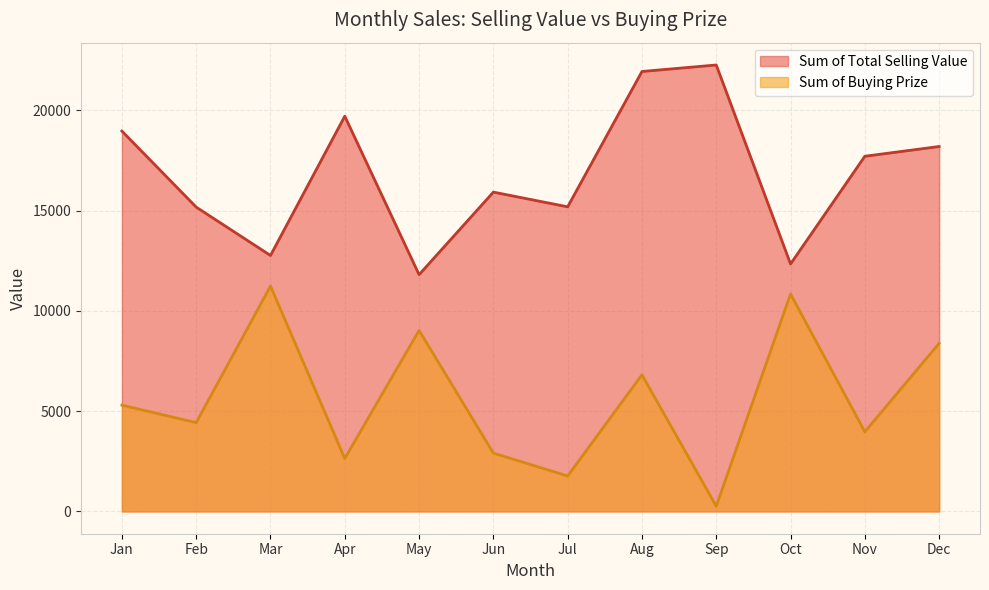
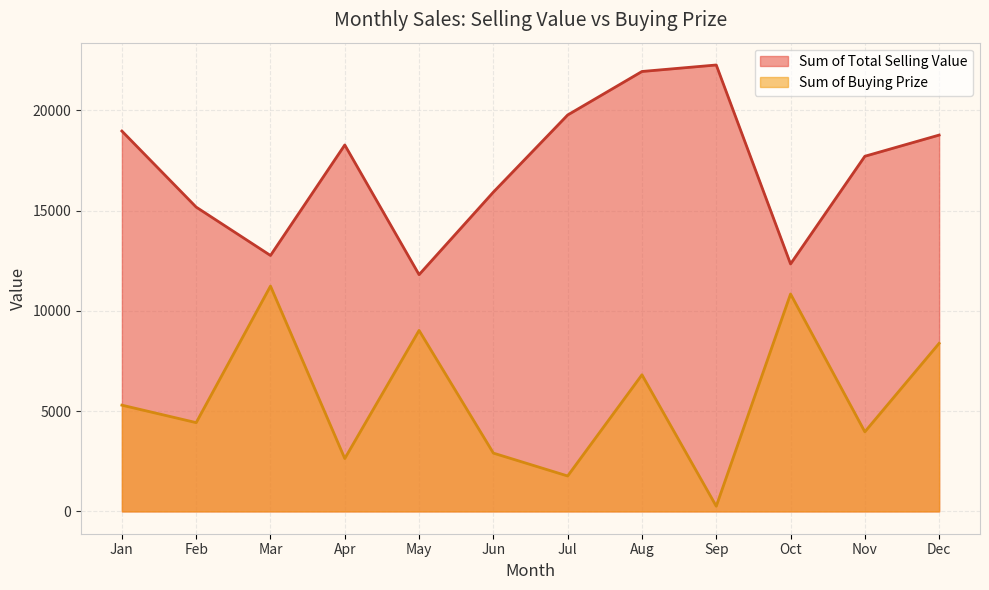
Sum of Total Selling Value, Apr: 19700 -> 18300
Sum of Total Selling Value, Jul: 15200 -> 19800
Sum of Total Selling Value, Dec: 18200 -> 18800
